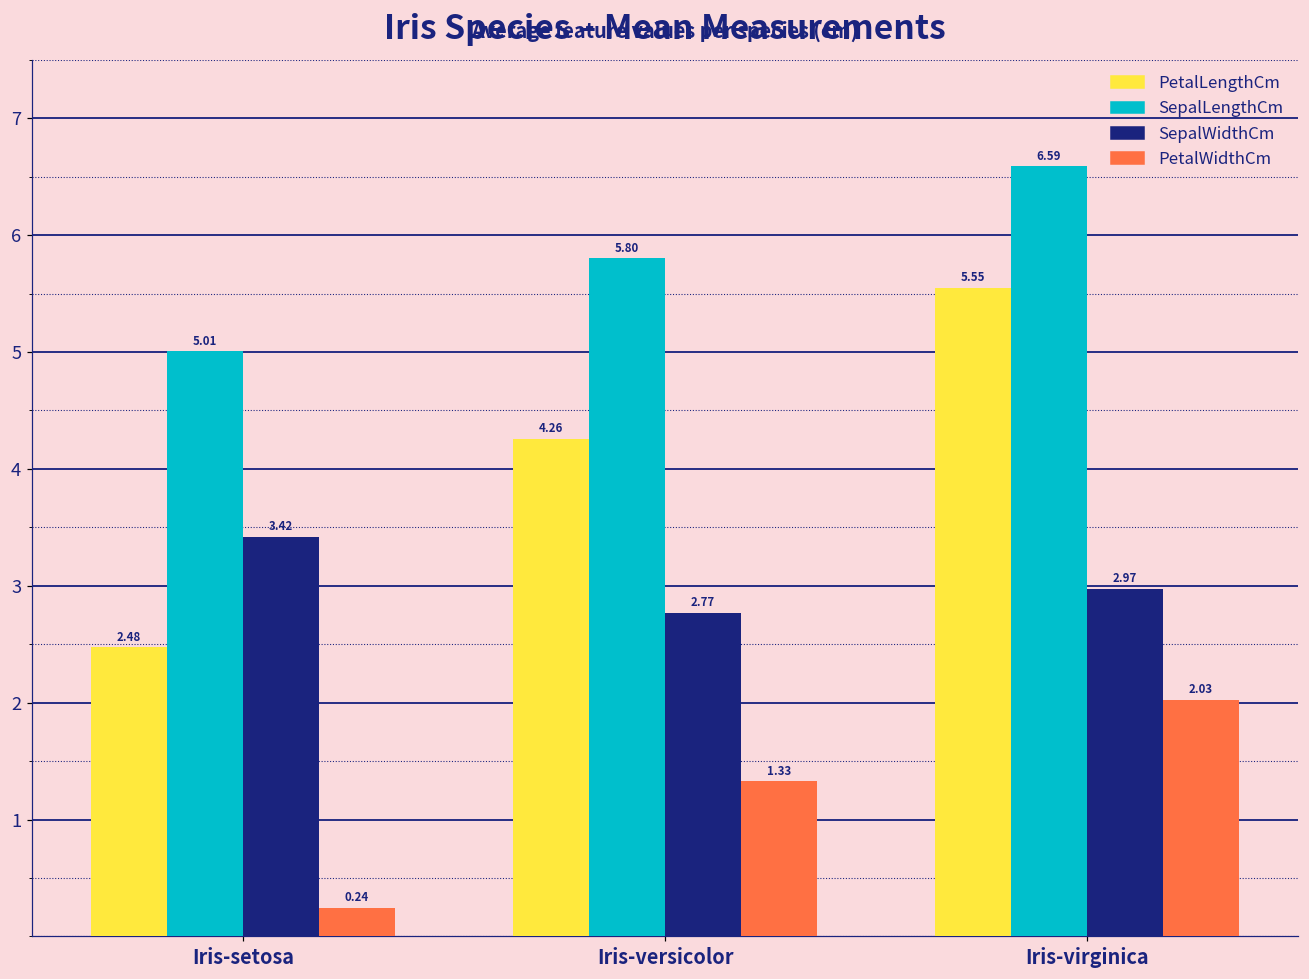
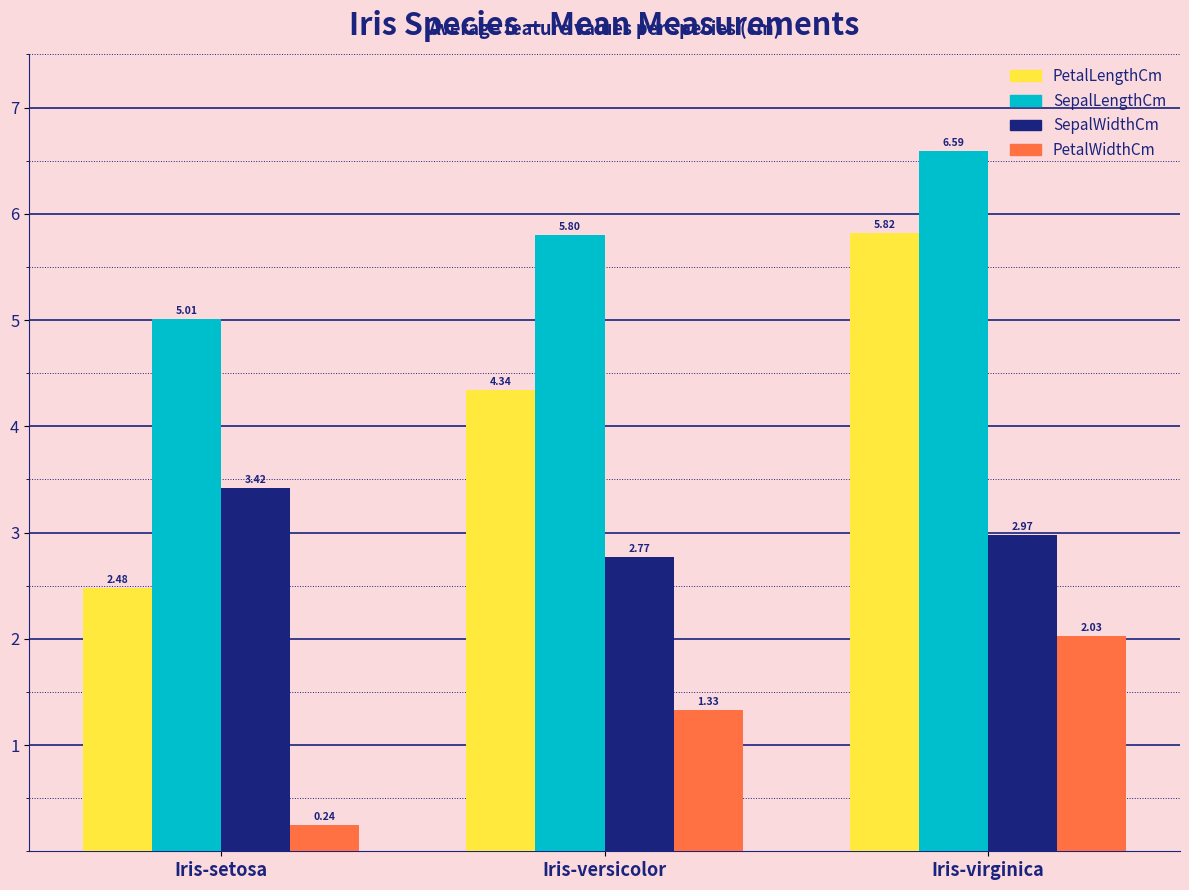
PetalLengthCm, Iris-versicolor: 4.26 -> 4.34
PetalLengthCm, Iris-virginica: 5.55 -> 5.82
